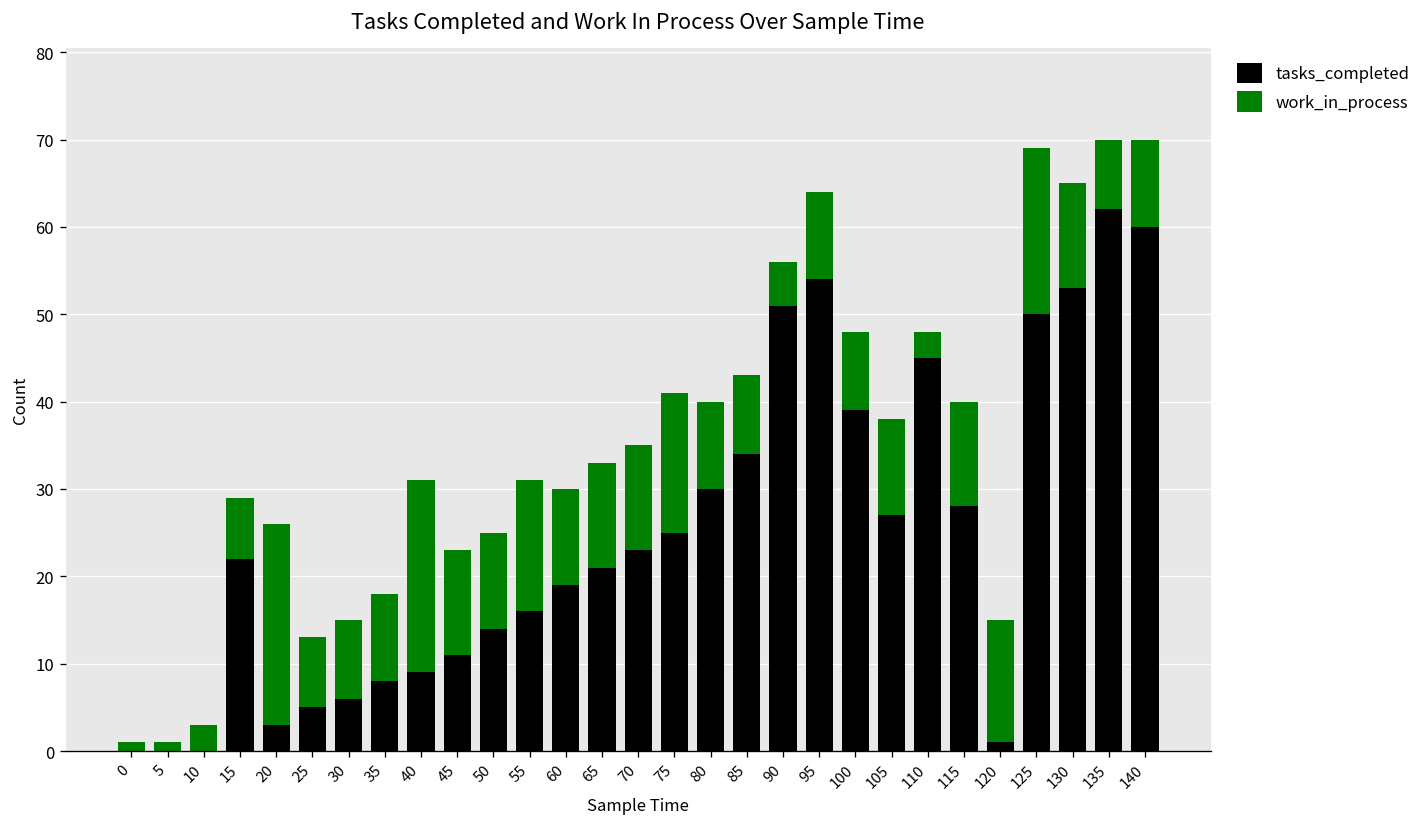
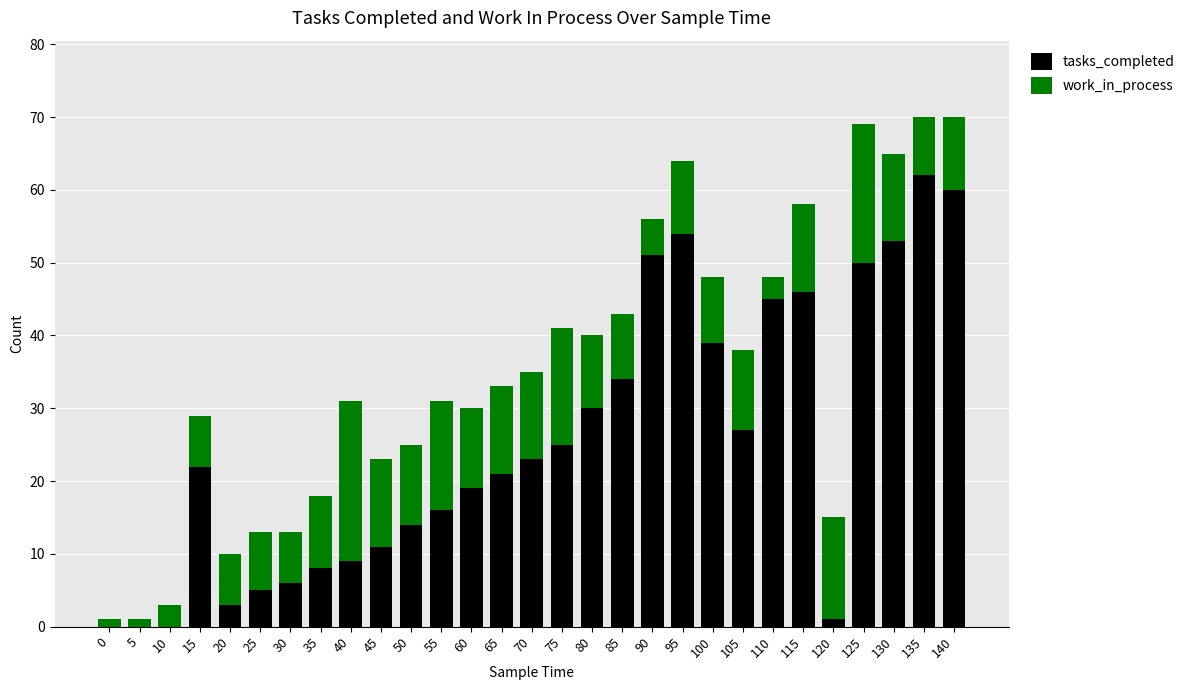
work_in_process, 20: 23 -> 7
work_in_process, 30: 9 -> 7
tasks_completed, 115: 28 -> 46
